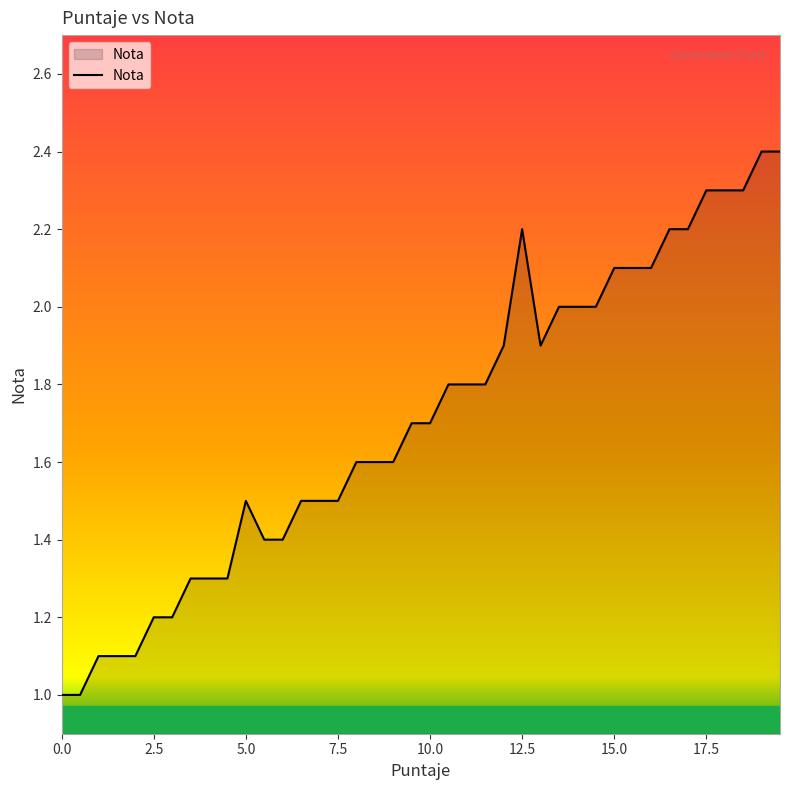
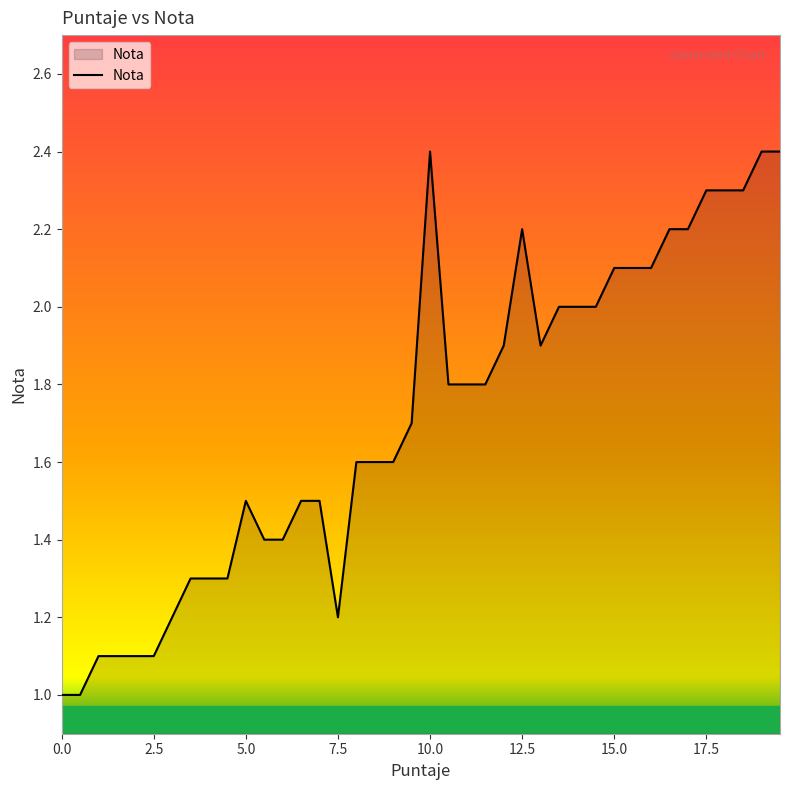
2.5: 1.2 -> 1.1
7.5: 1.5 -> 1.2
10.0: 1.7 -> 2.4
